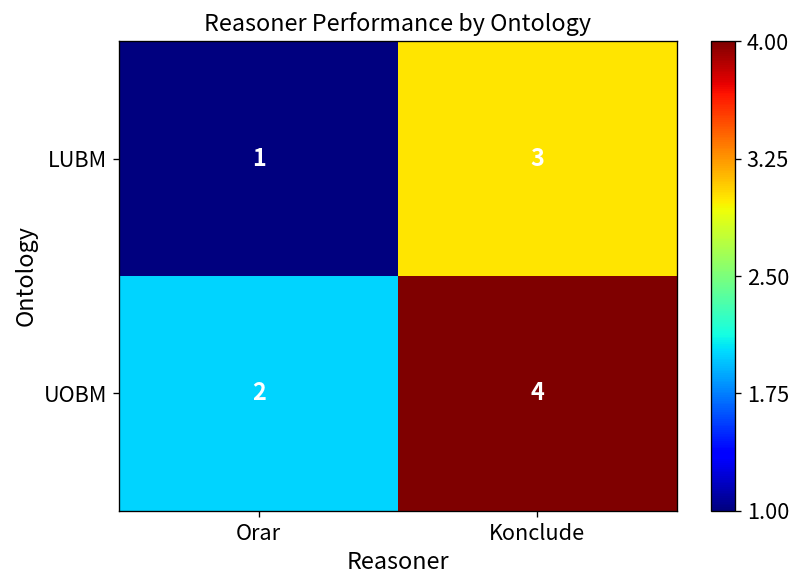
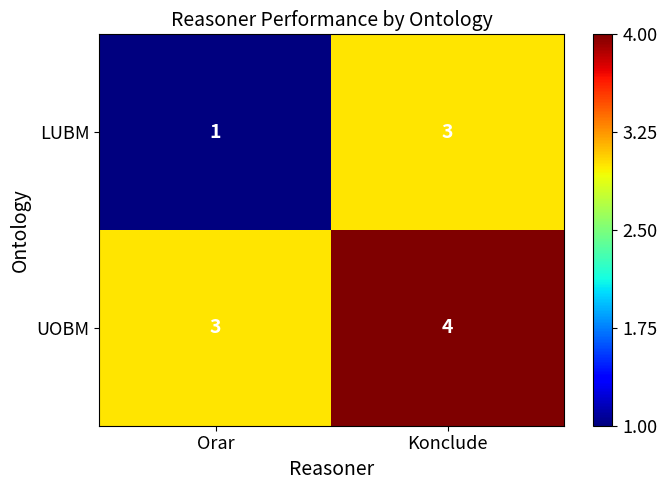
UOBM, Orar: 2 -> 3
